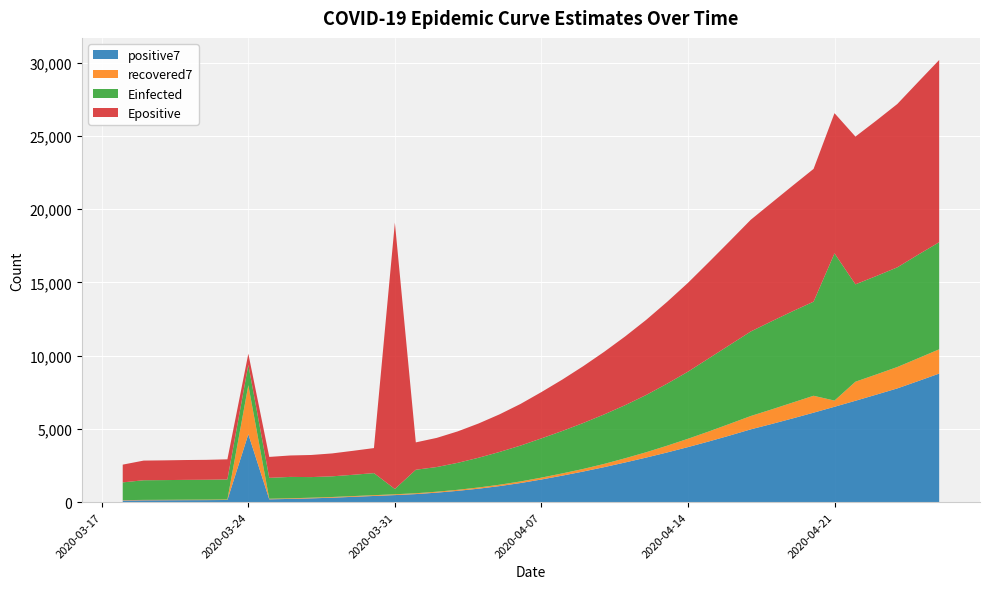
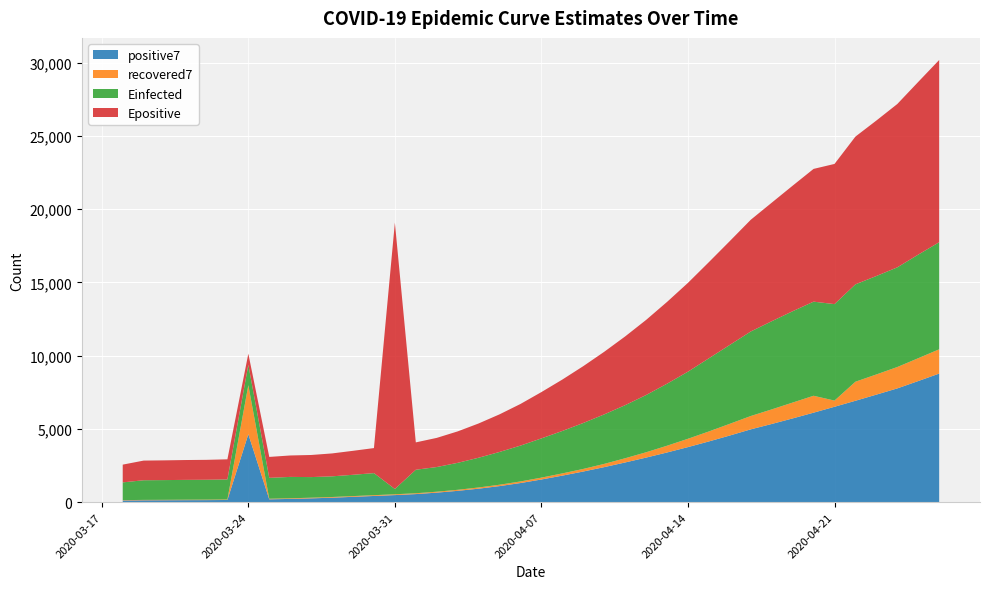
Einfected, 2020-04-21: 10,100 -> 6,600
